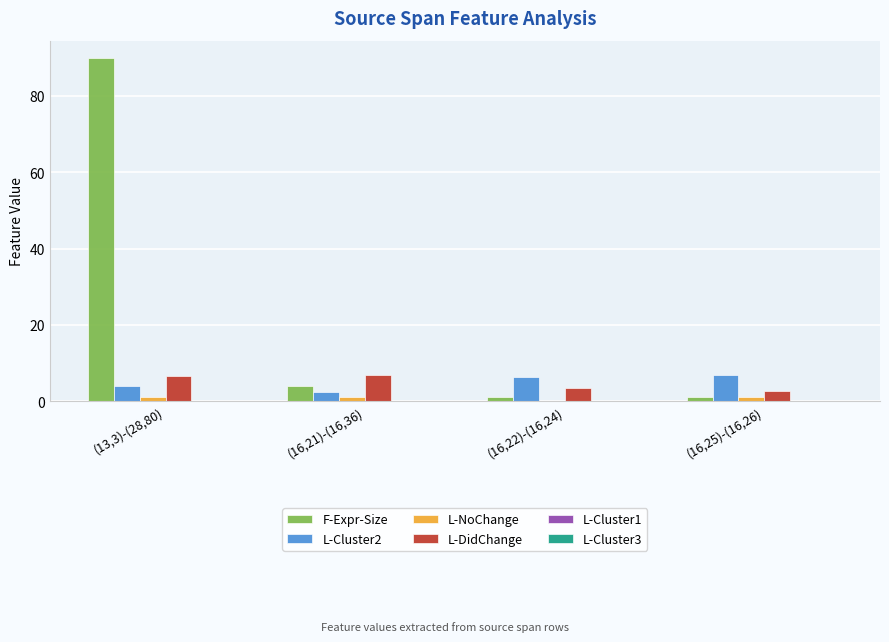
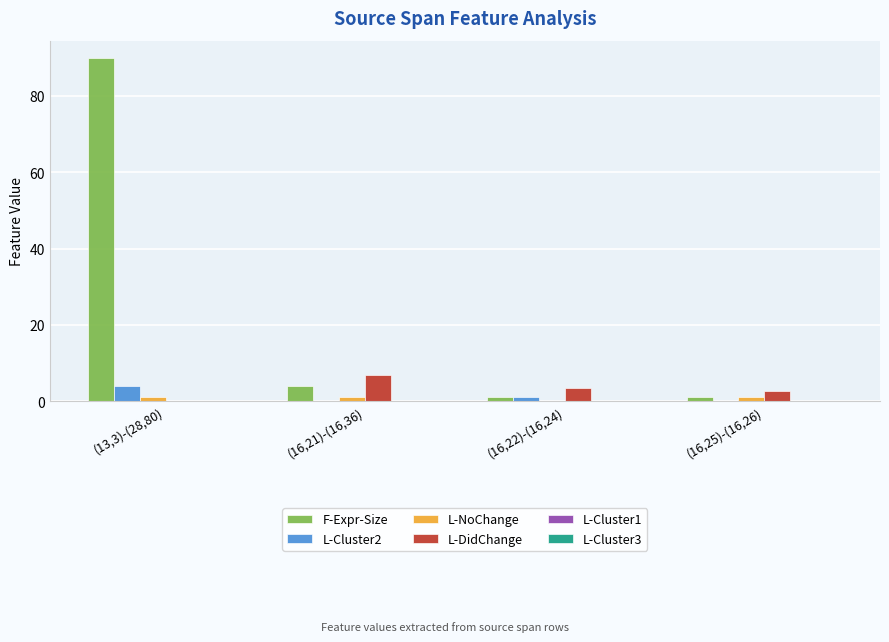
L-DidChange, (13,3)-(28,80): 7 -> 0
L-Cluster2, (16,21)-(16,36): 2 -> 0
L-Cluster2, (16,22)-(16,24): 6 -> 1
L-Cluster2, (16,25)-(16,26): 7 -> 0
